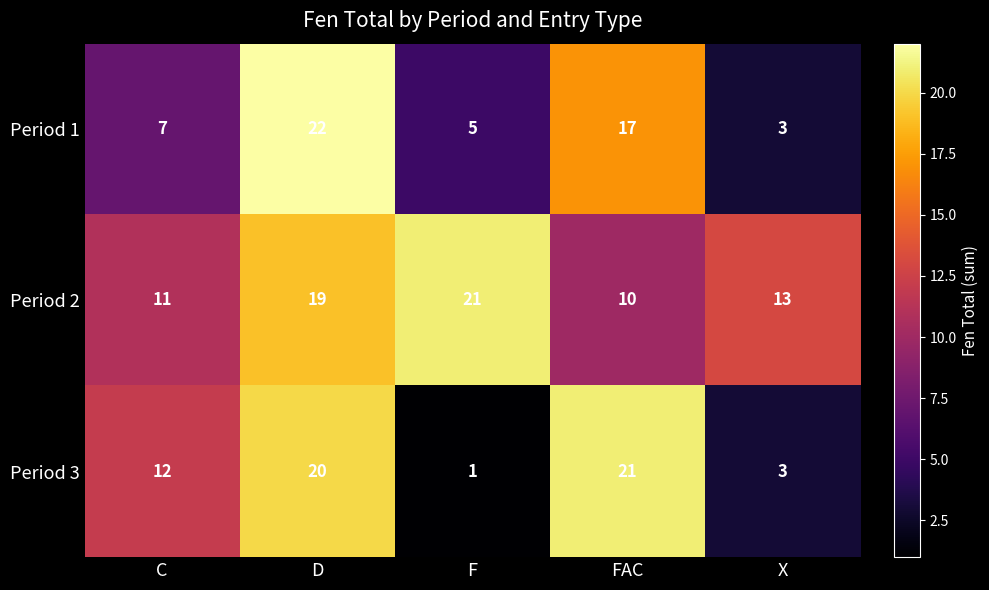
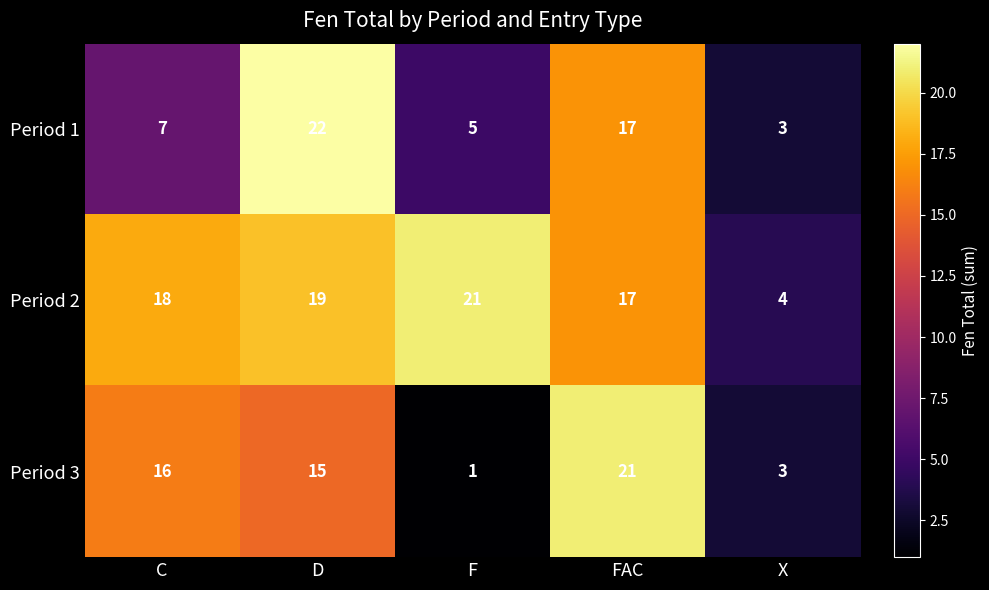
Period 2, C: 11 -> 18
Period 2, FAC: 10 -> 17
Period 2, X: 13 -> 4
Period 3, C: 12 -> 16
Period 3, D: 20 -> 15
